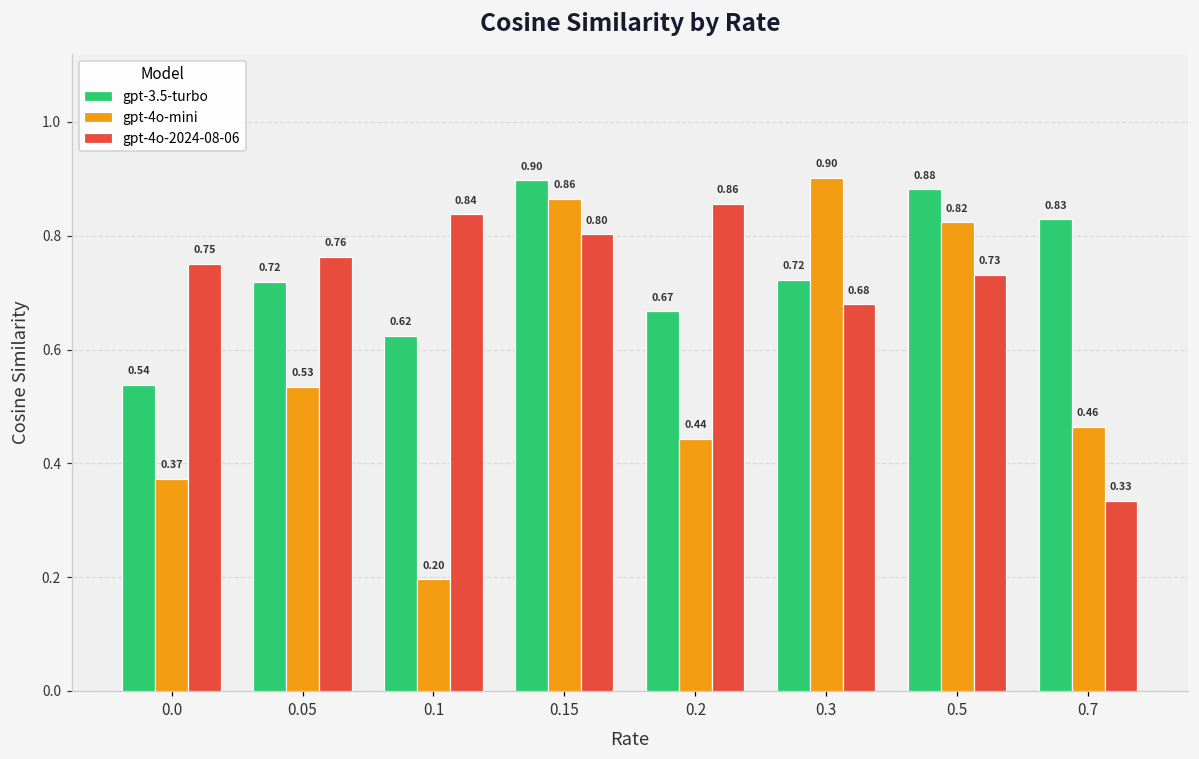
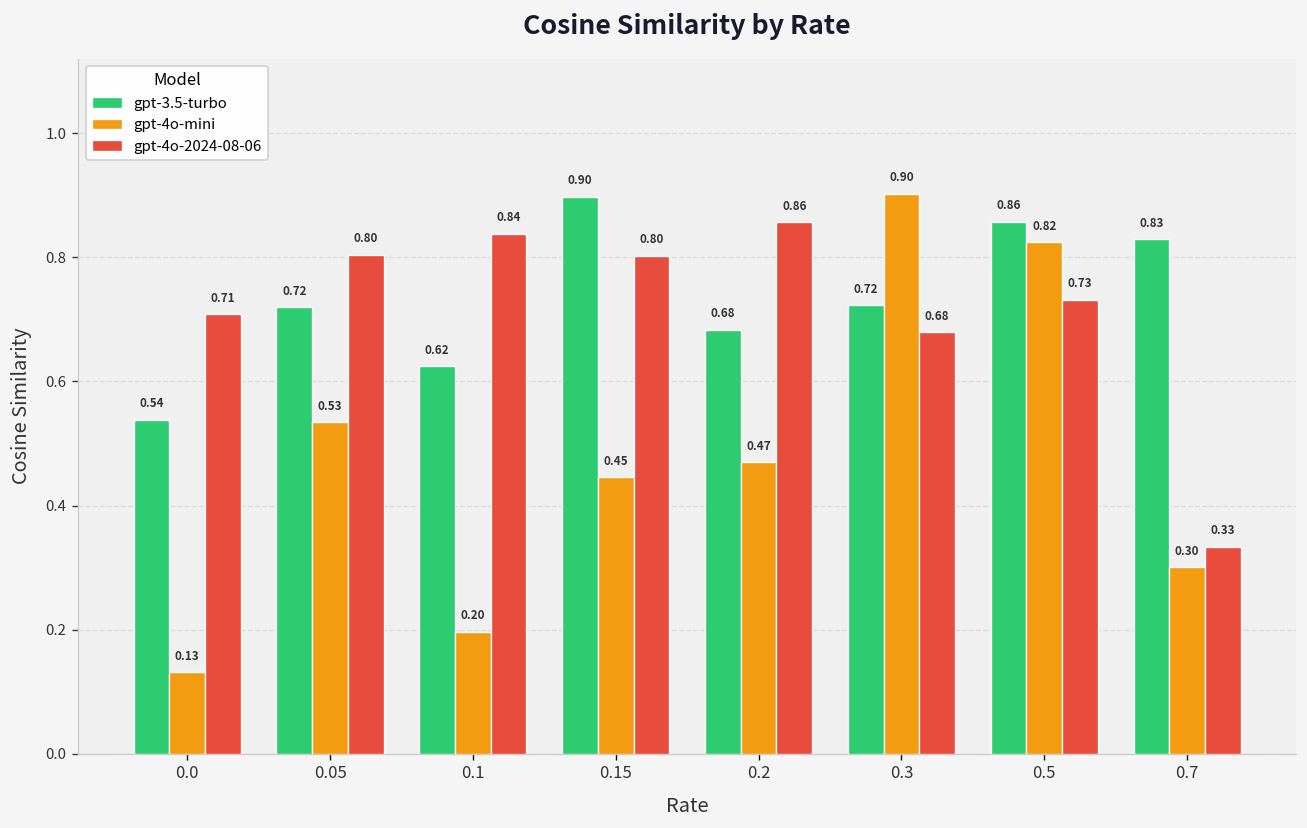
gpt-4o-mini, 0.0: 0.37 -> 0.13
gpt-4o-2024-08-06, 0.0: 0.75 -> 0.71
gpt-4o-2024-08-06, 0.05: 0.76 -> 0.80
gpt-4o-mini, 0.15: 0.86 -> 0.45
gpt-3.5-turbo, 0.2: 0.67 -> 0.68
gpt-4o-mini, 0.2: 0.44 -> 0.47
gpt-3.5-turbo, 0.5: 0.88 -> 0.86
gpt-4o-mini, 0.7: 0.46 -> 0.30
